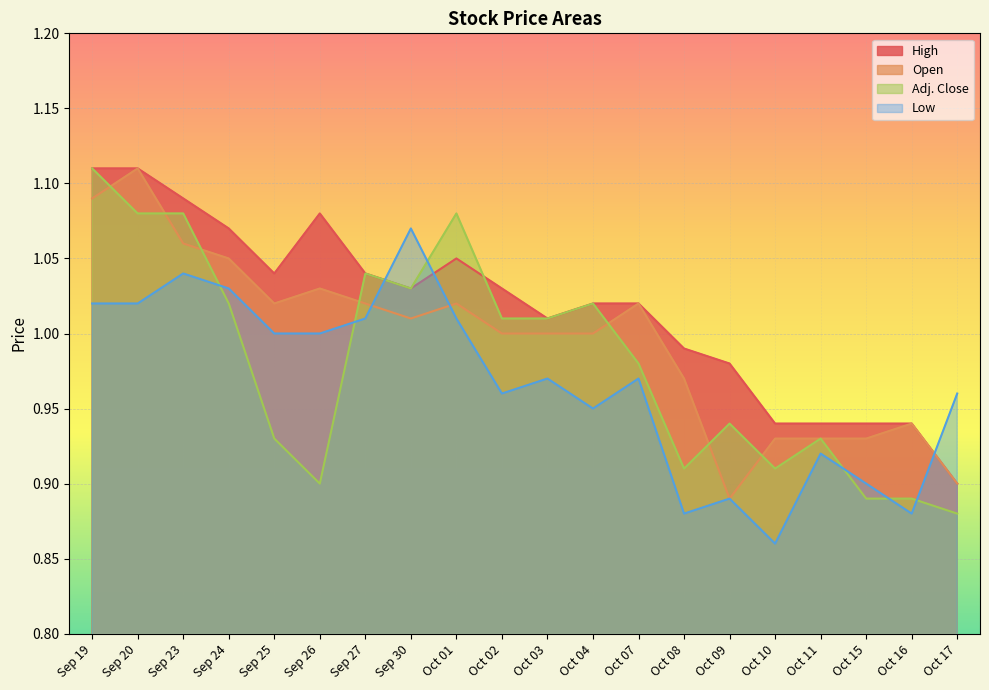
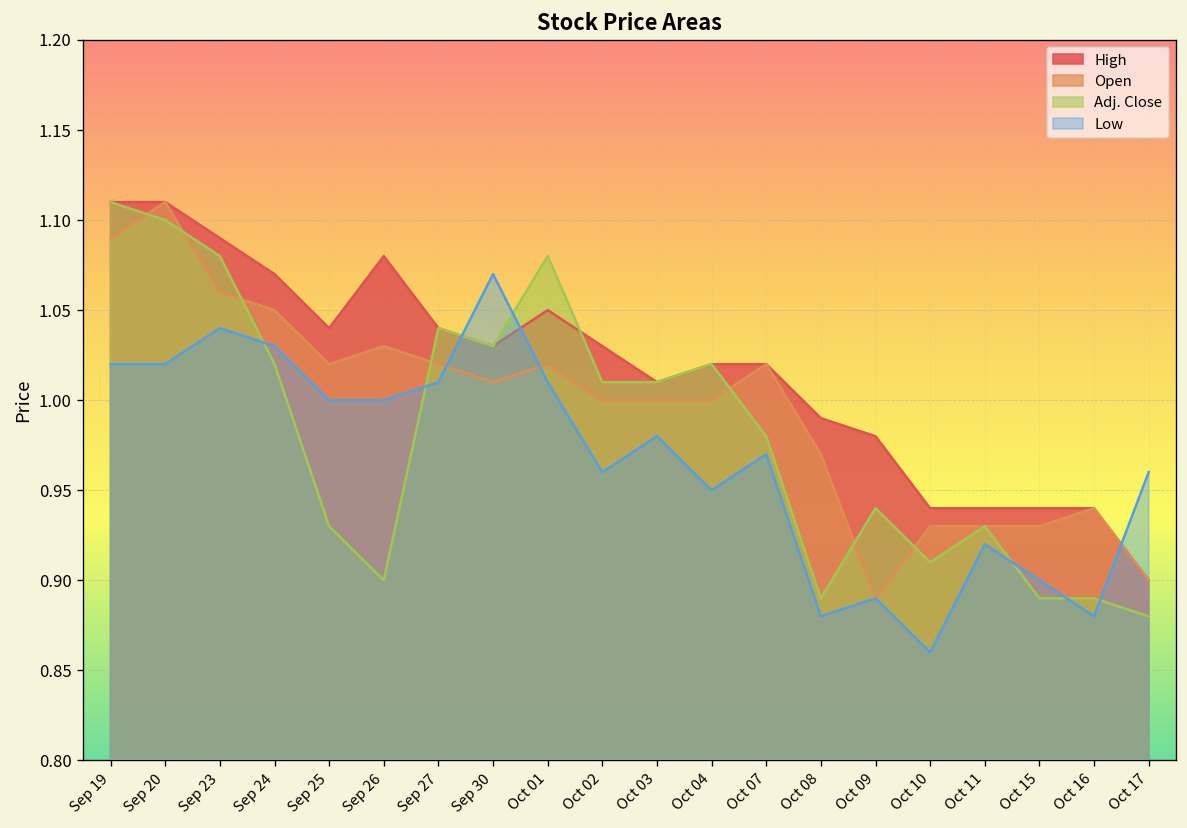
Adj. Close, Sep 20: 1.08 -> 1.10
Low, Oct 03: 0.97 -> 0.98
Adj. Close, Oct 08: 0.91 -> 0.89
